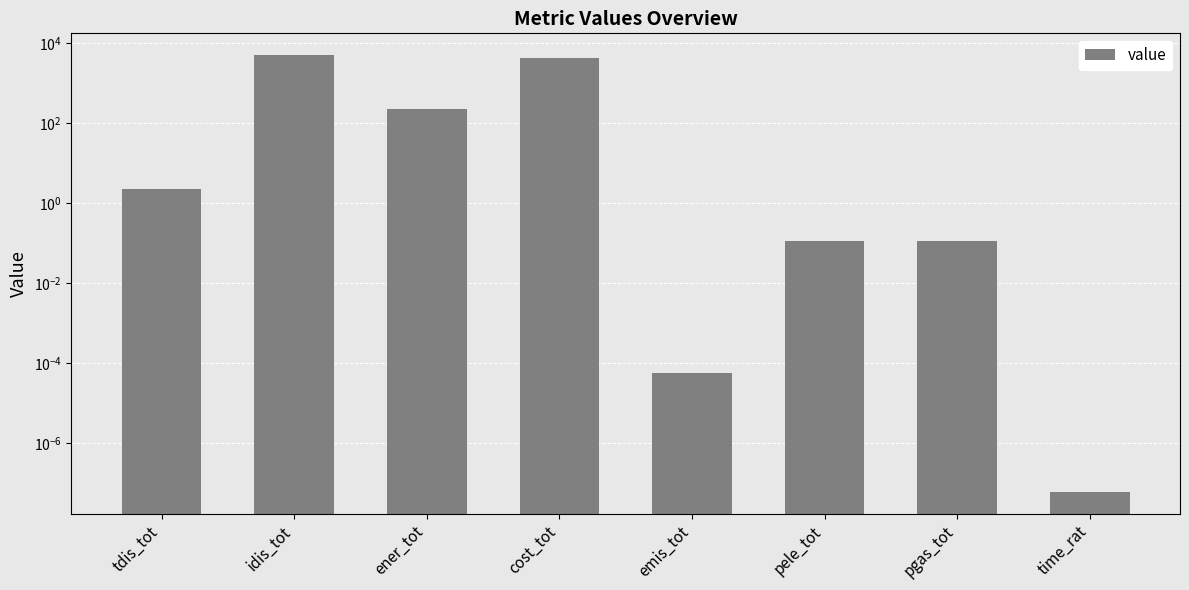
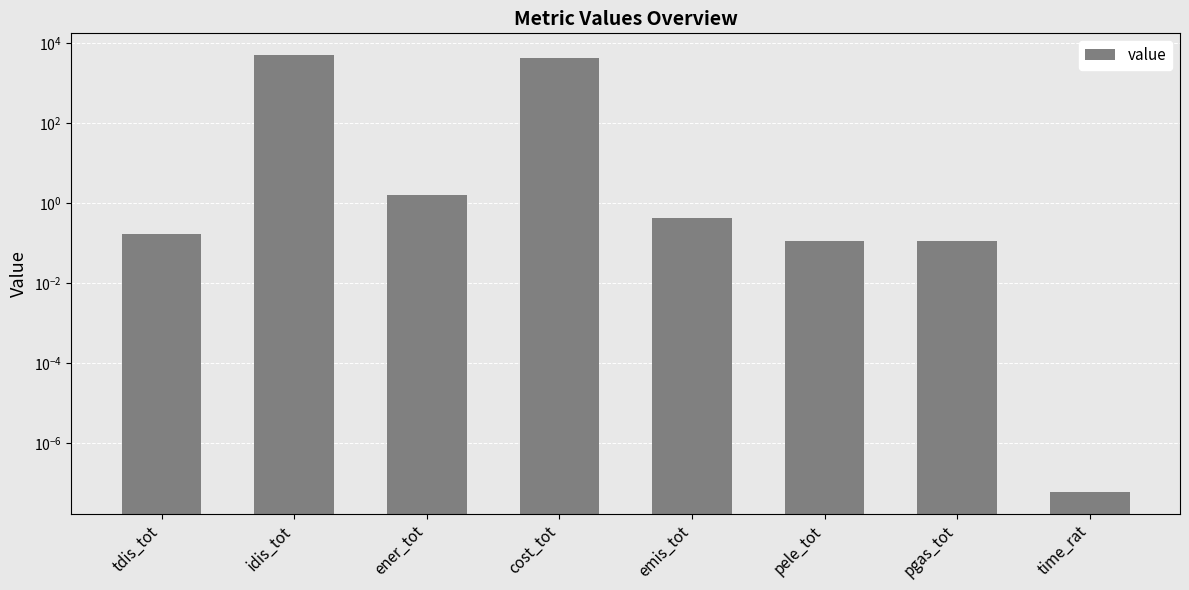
tdis_tot: 2 -> 0.17
ener_tot: 200 -> 1.6
emis_tot: 0.00006 -> 0.4
